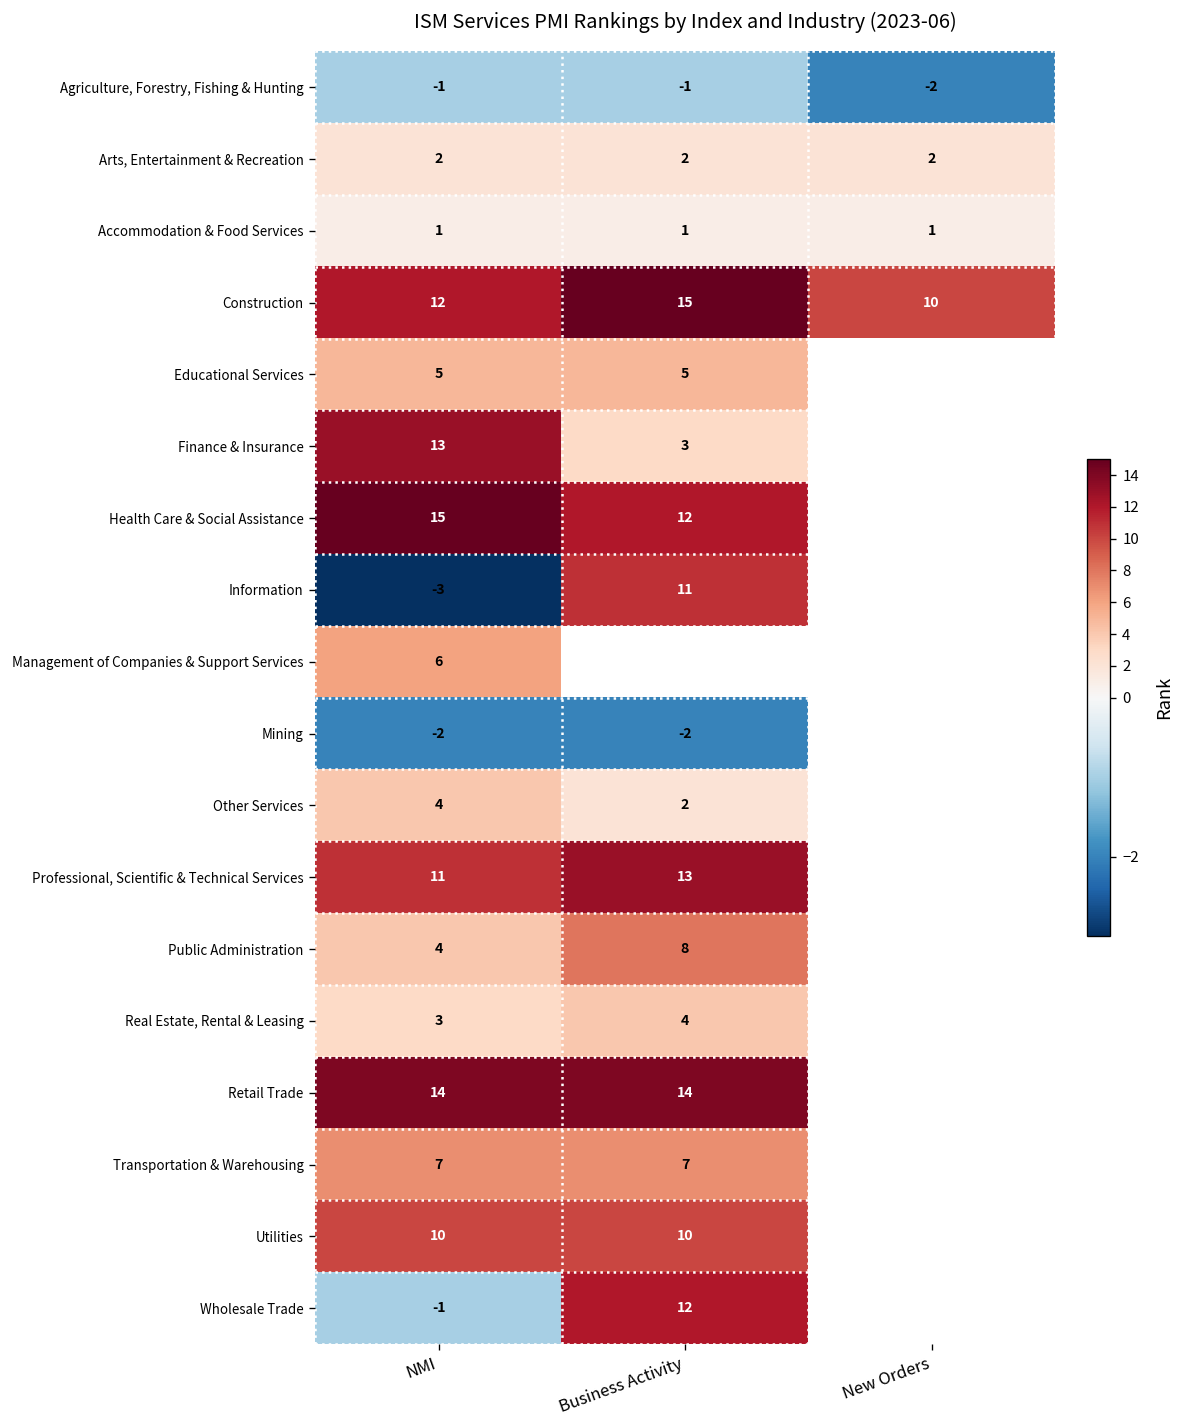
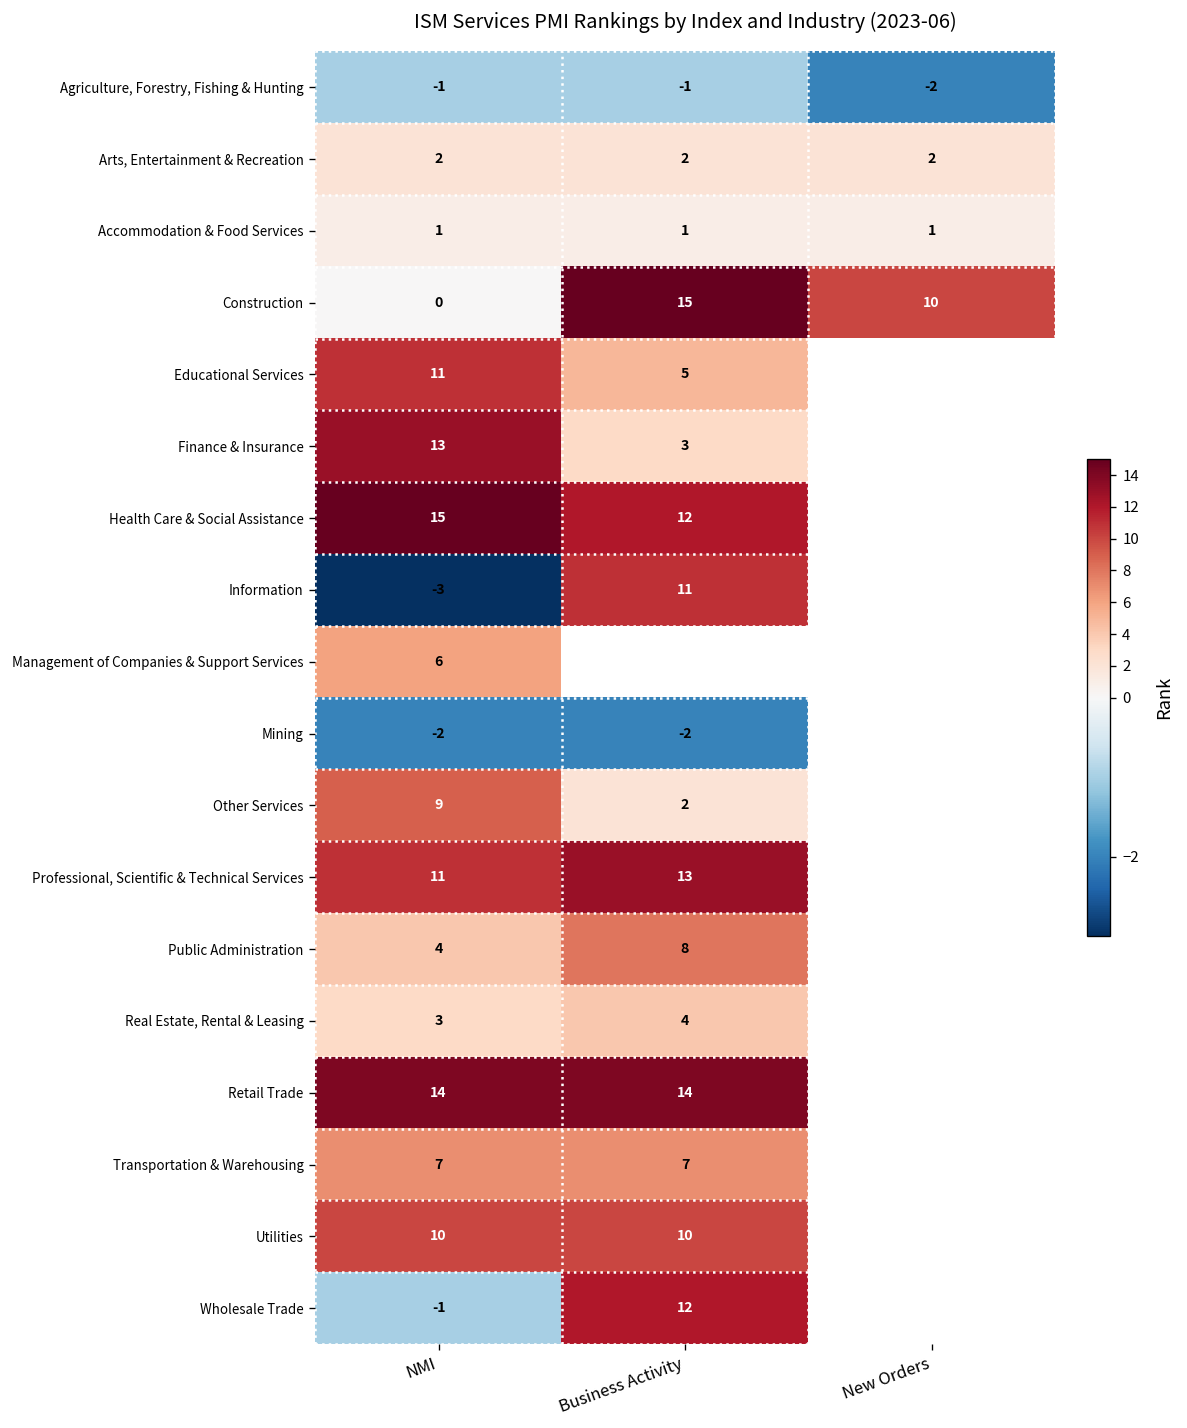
Construction, NMI: 12 -> 0
Educational Services, NMI: 5 -> 11
Other Services, NMI: 4 -> 9
